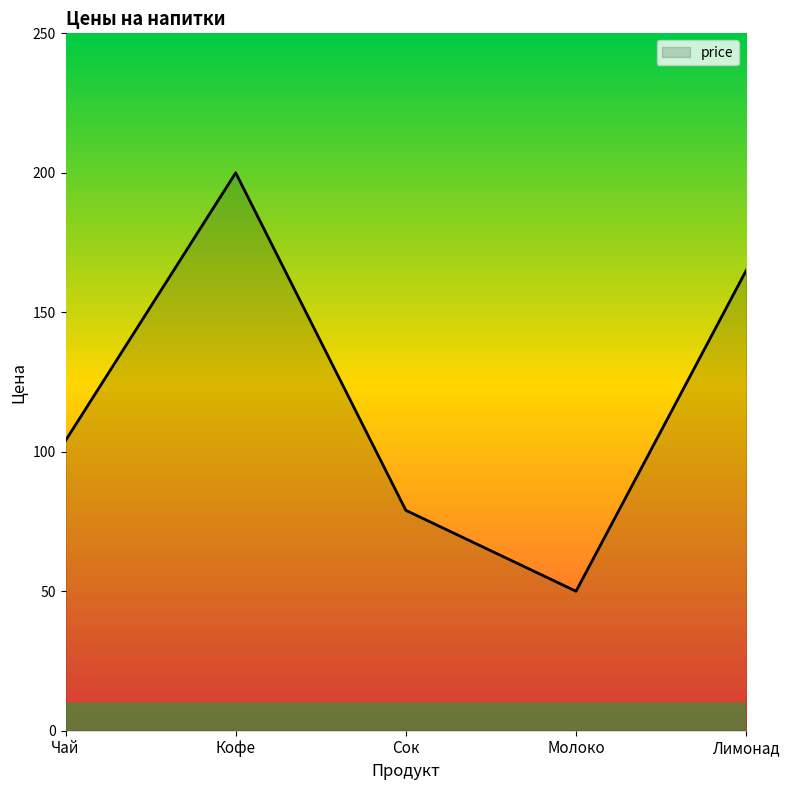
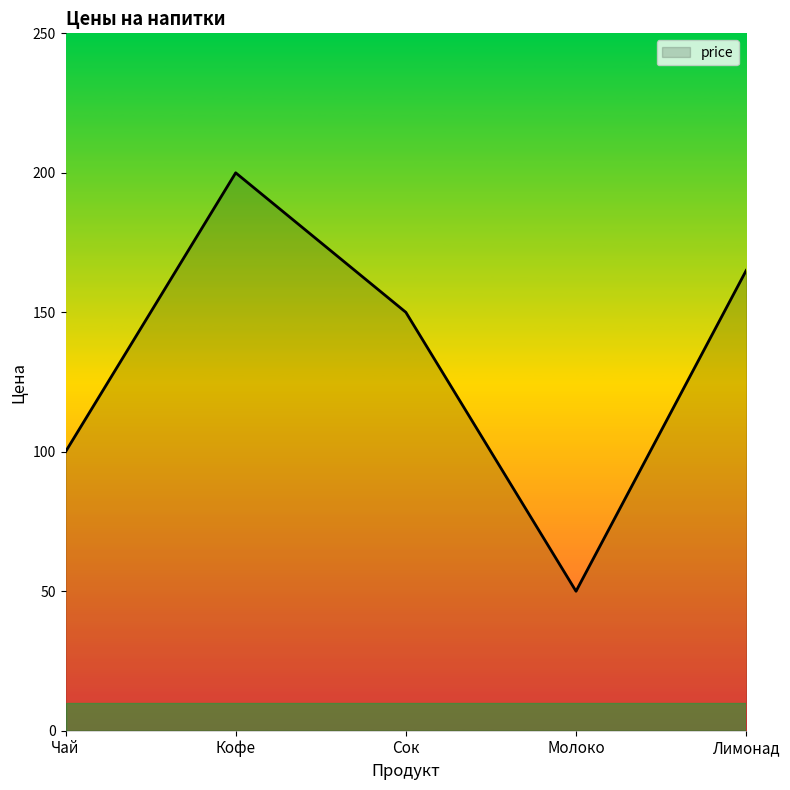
Чай: 104 -> 100
Сок: 79 -> 150
